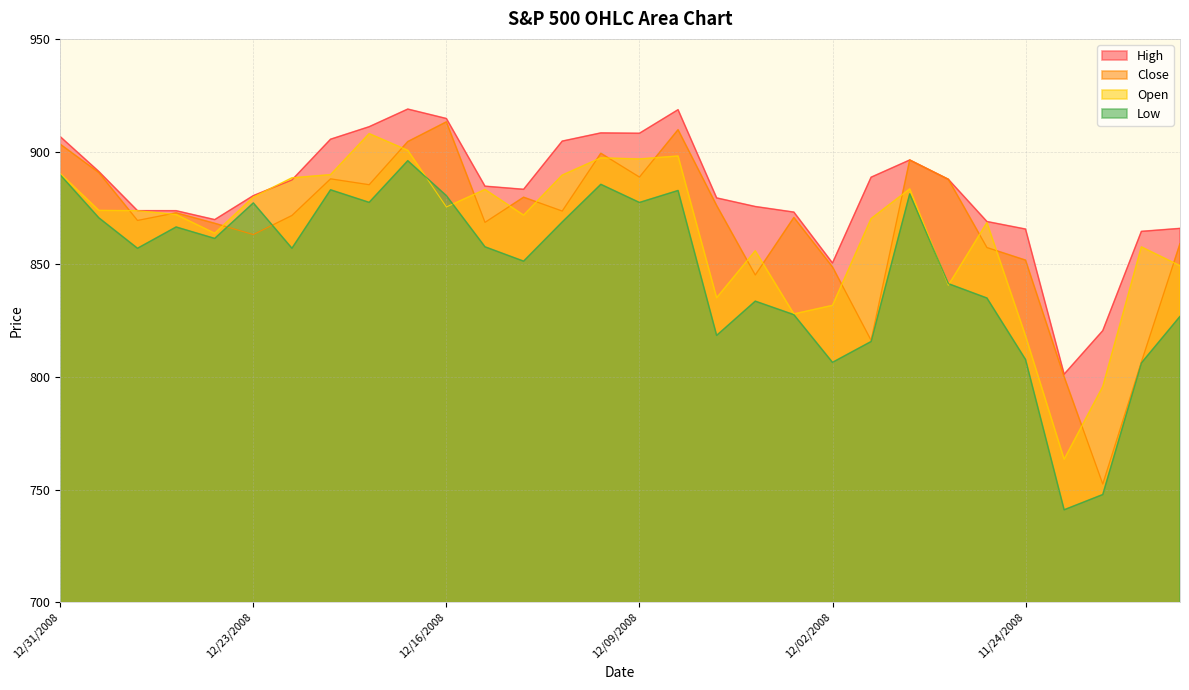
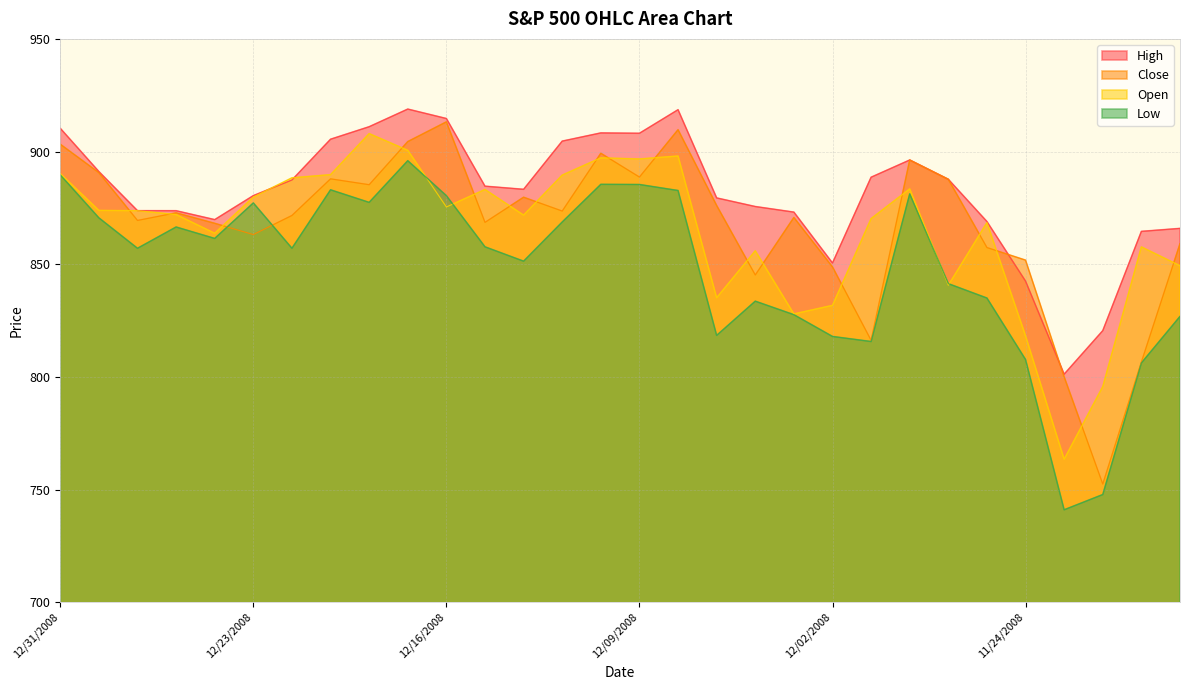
High, 12/31/2008: 907 -> 910
Low, 12/09/2008: 877 -> 885
Low, 12/02/2008: 806 -> 818
High, 11/24/2008: 866 -> 843
